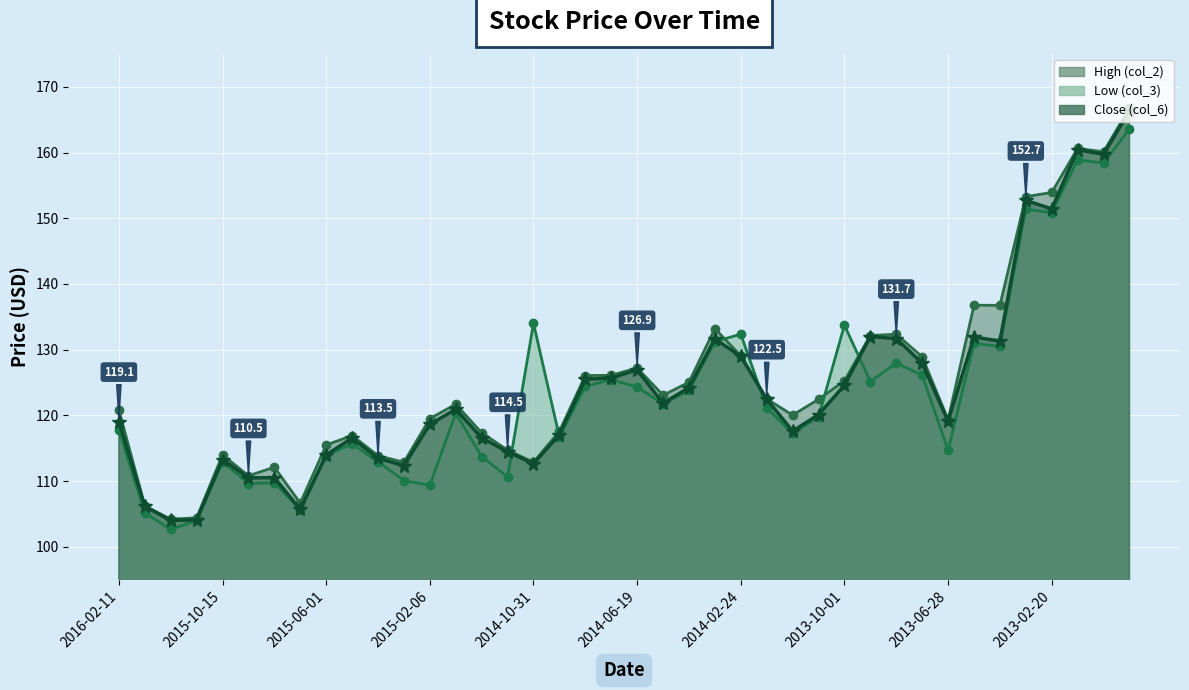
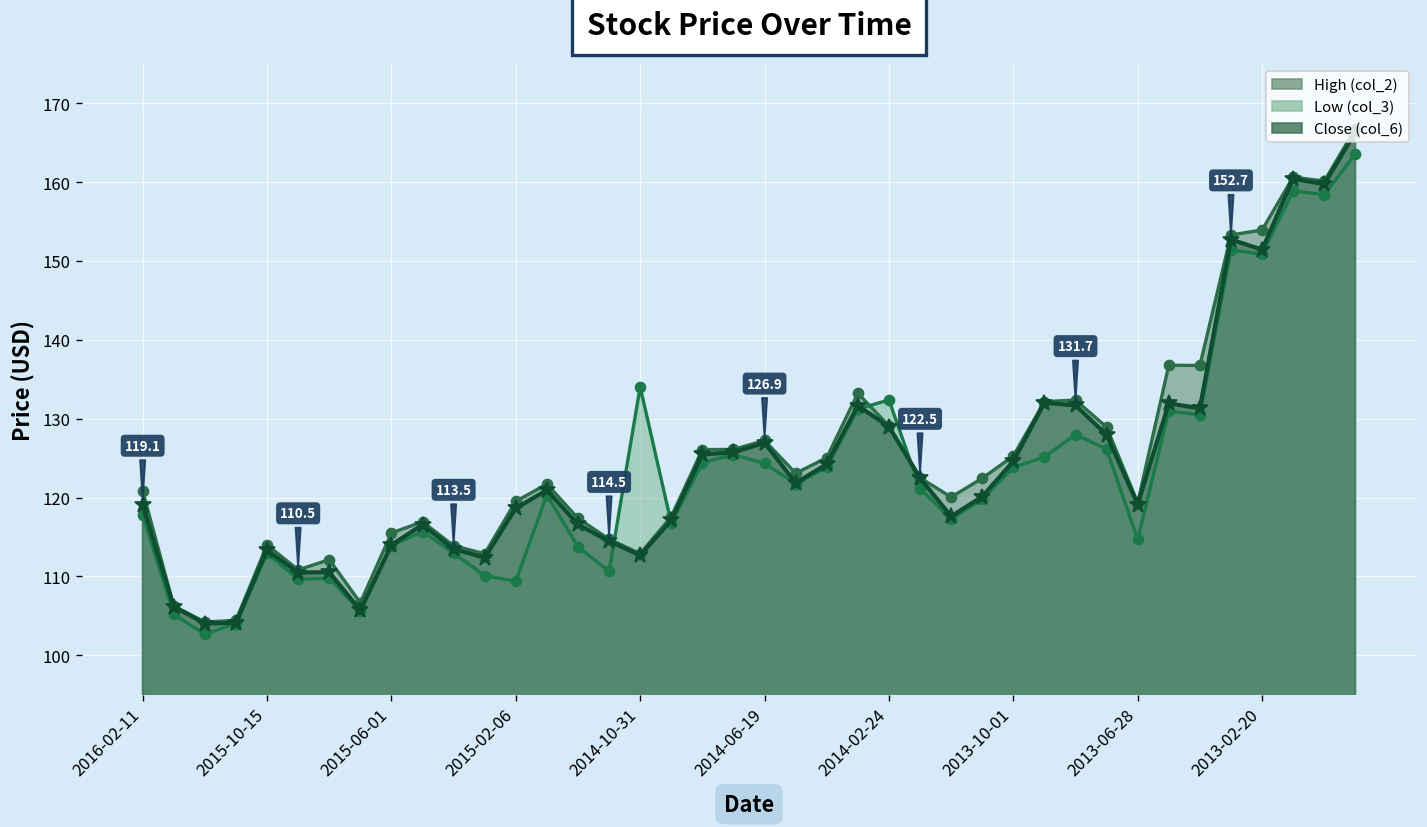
Low (col_3), 2013-10-01: 134 -> 124
